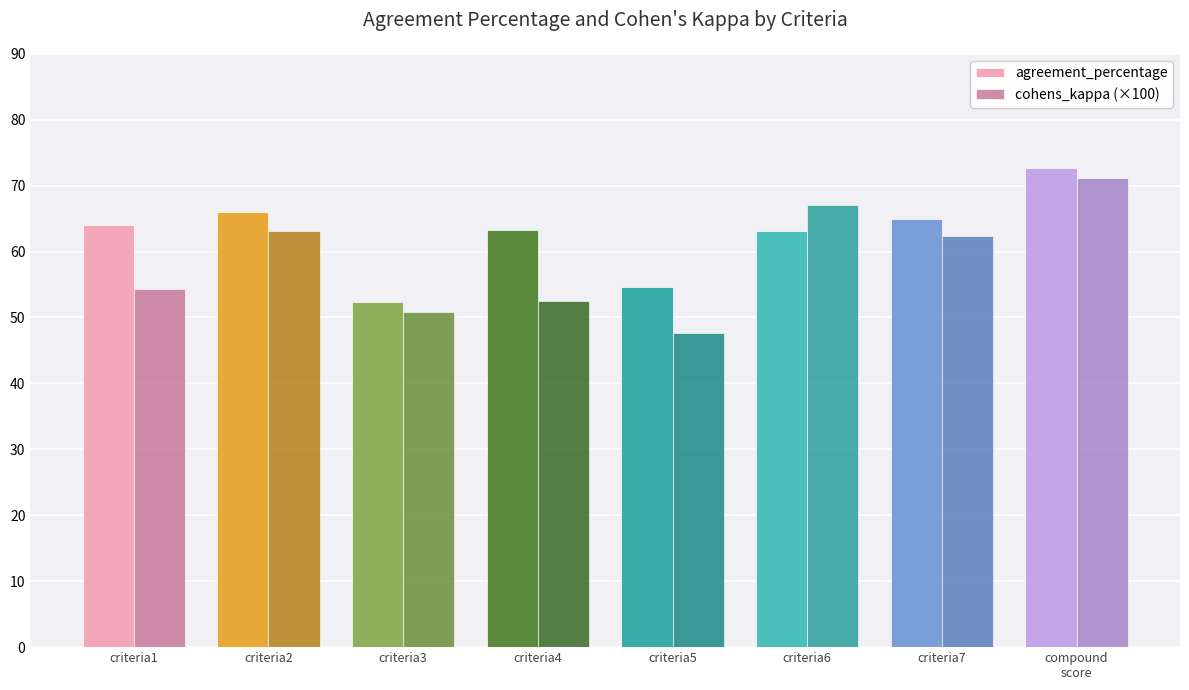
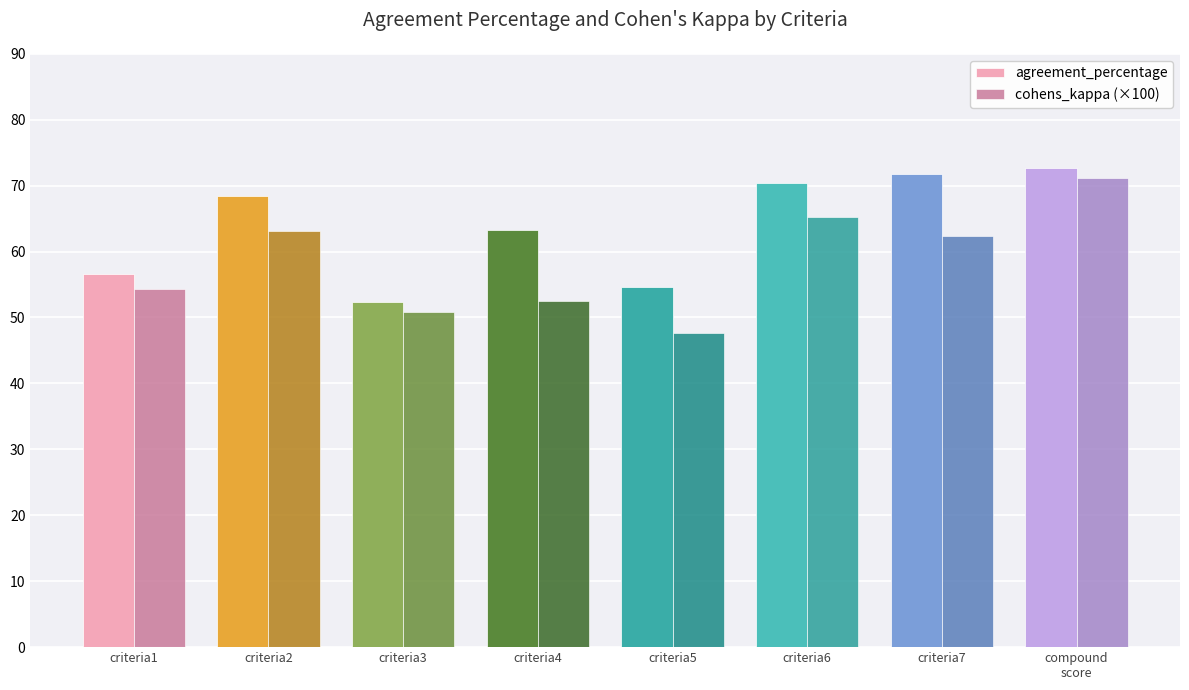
agreement_percentage, criteria1: 64 -> 57
agreement_percentage, criteria2: 66 -> 68
agreement_percentage, criteria6: 63 -> 70
cohens_kappa (×100), criteria6: 67 -> 65
agreement_percentage, criteria7: 65 -> 72
